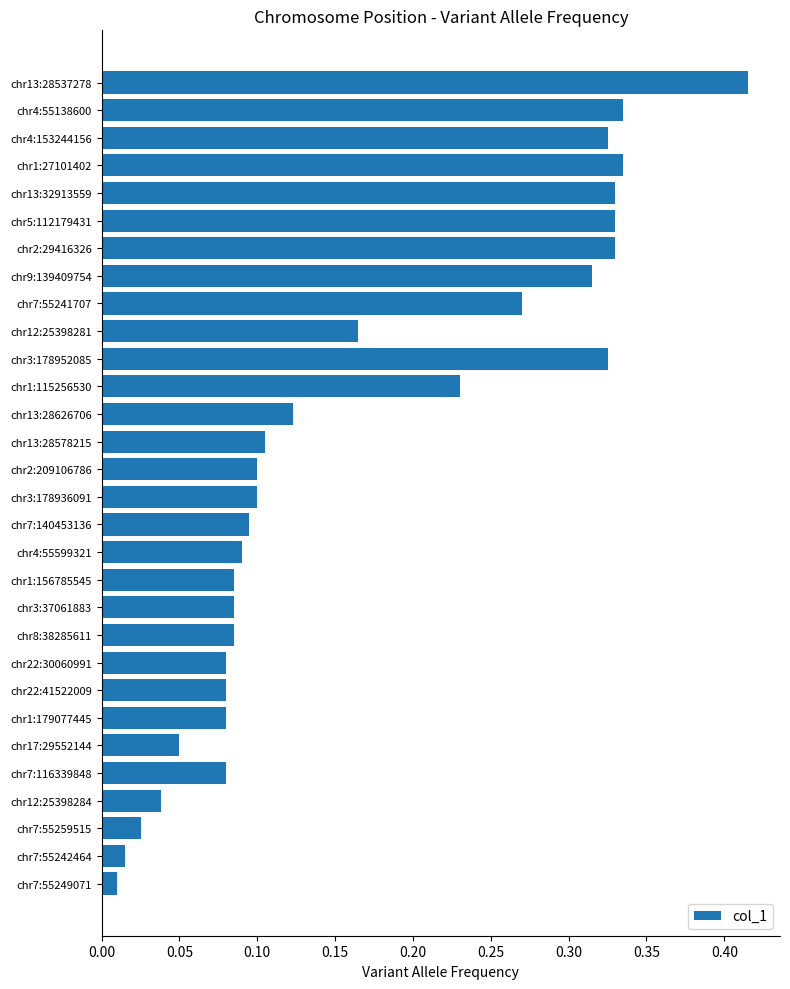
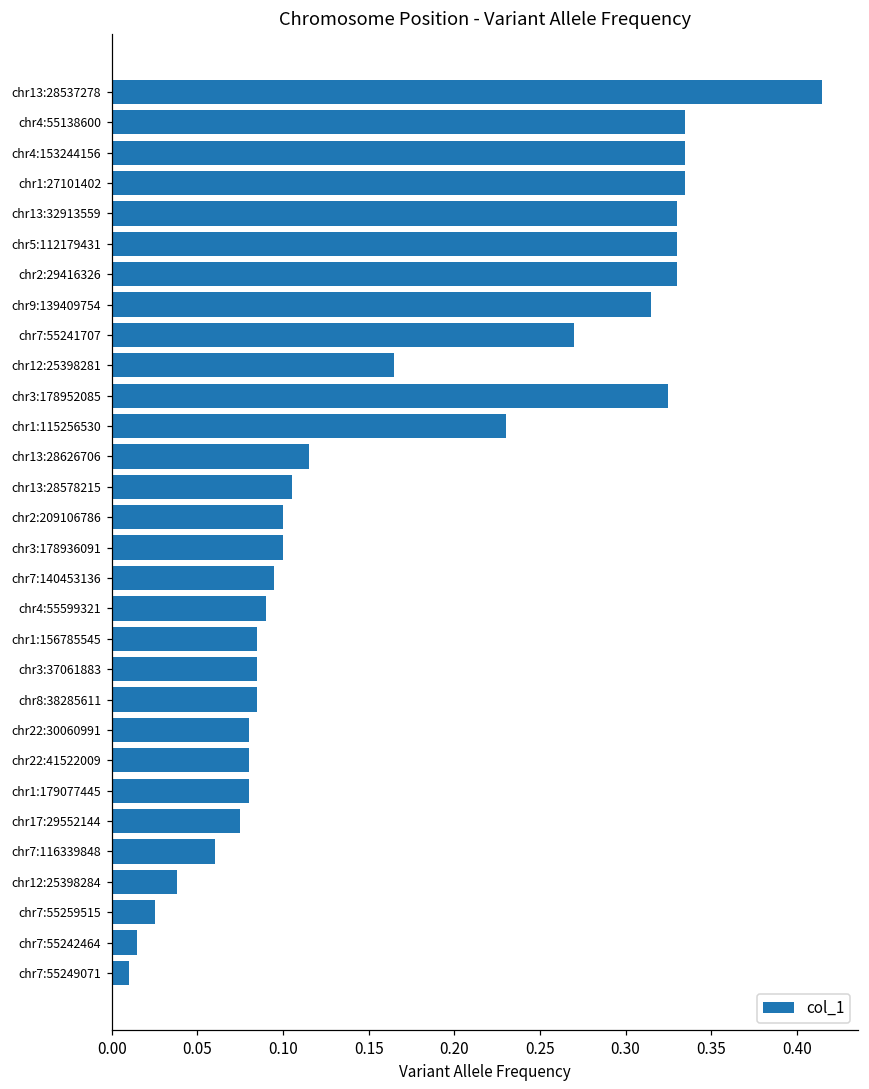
chr4:153244156: 0.325 -> 0.335
chr13:28626706: 0.123 -> 0.115
chr17:29552144: 0.050 -> 0.075
chr7:116339848: 0.08 -> 0.06
